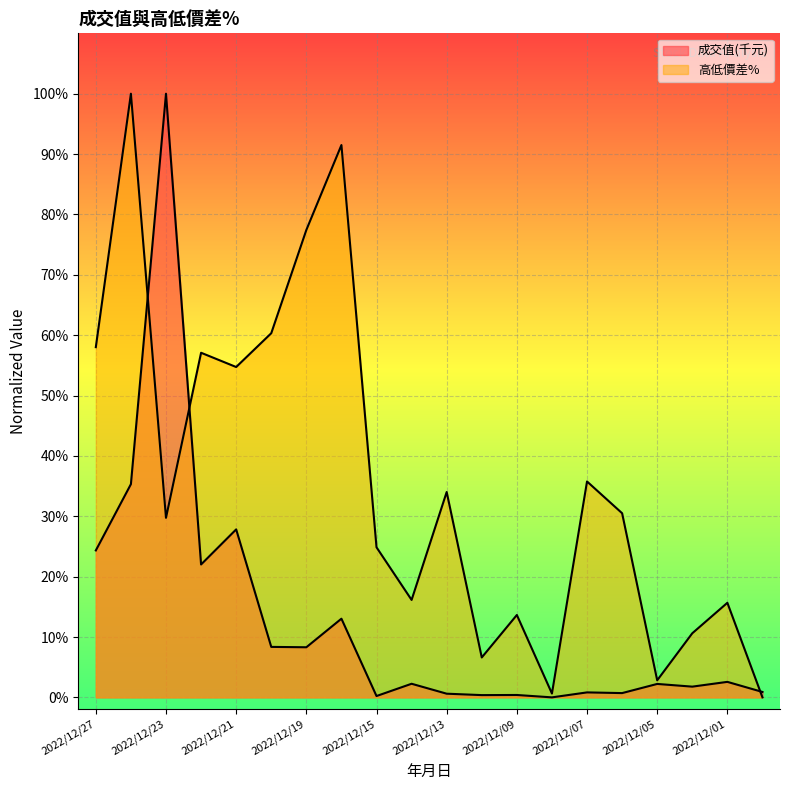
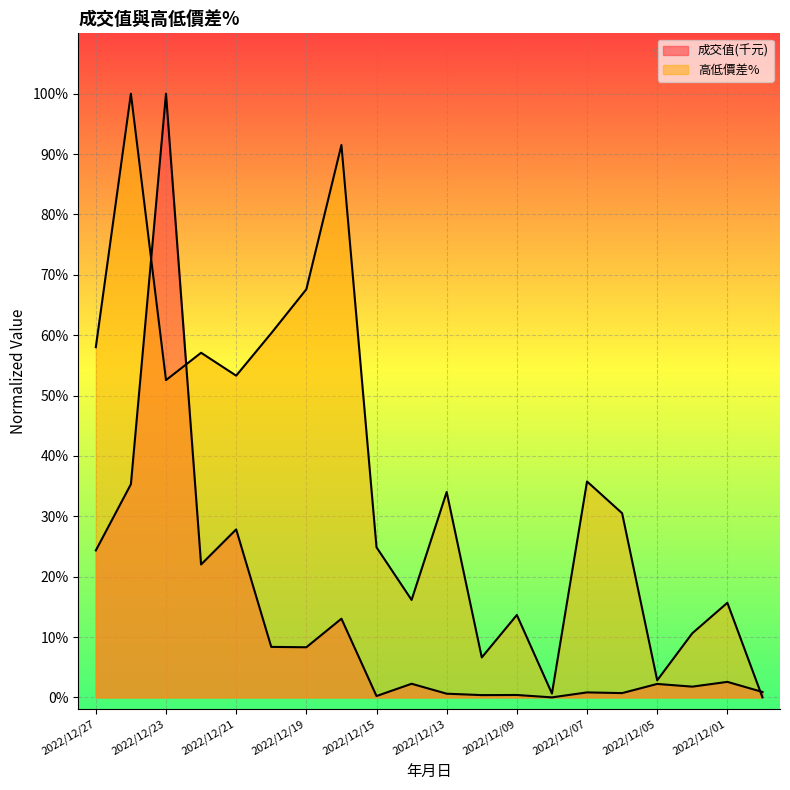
高低價差%, 2022/12/23: 30% -> 53%
高低價差%, 2022/12/21: 55% -> 53%
高低價差%, 2022/12/19: 77% -> 68%
